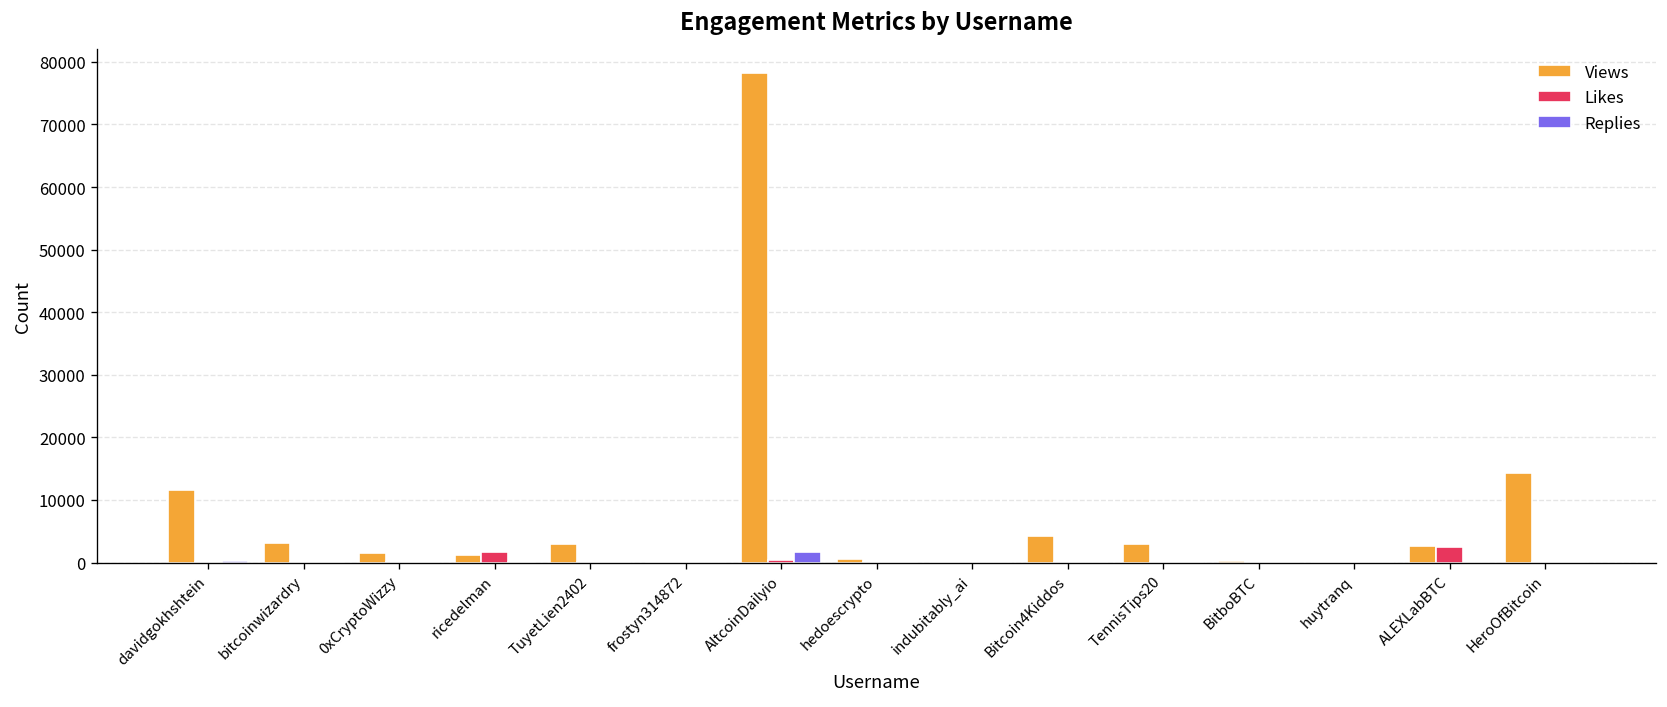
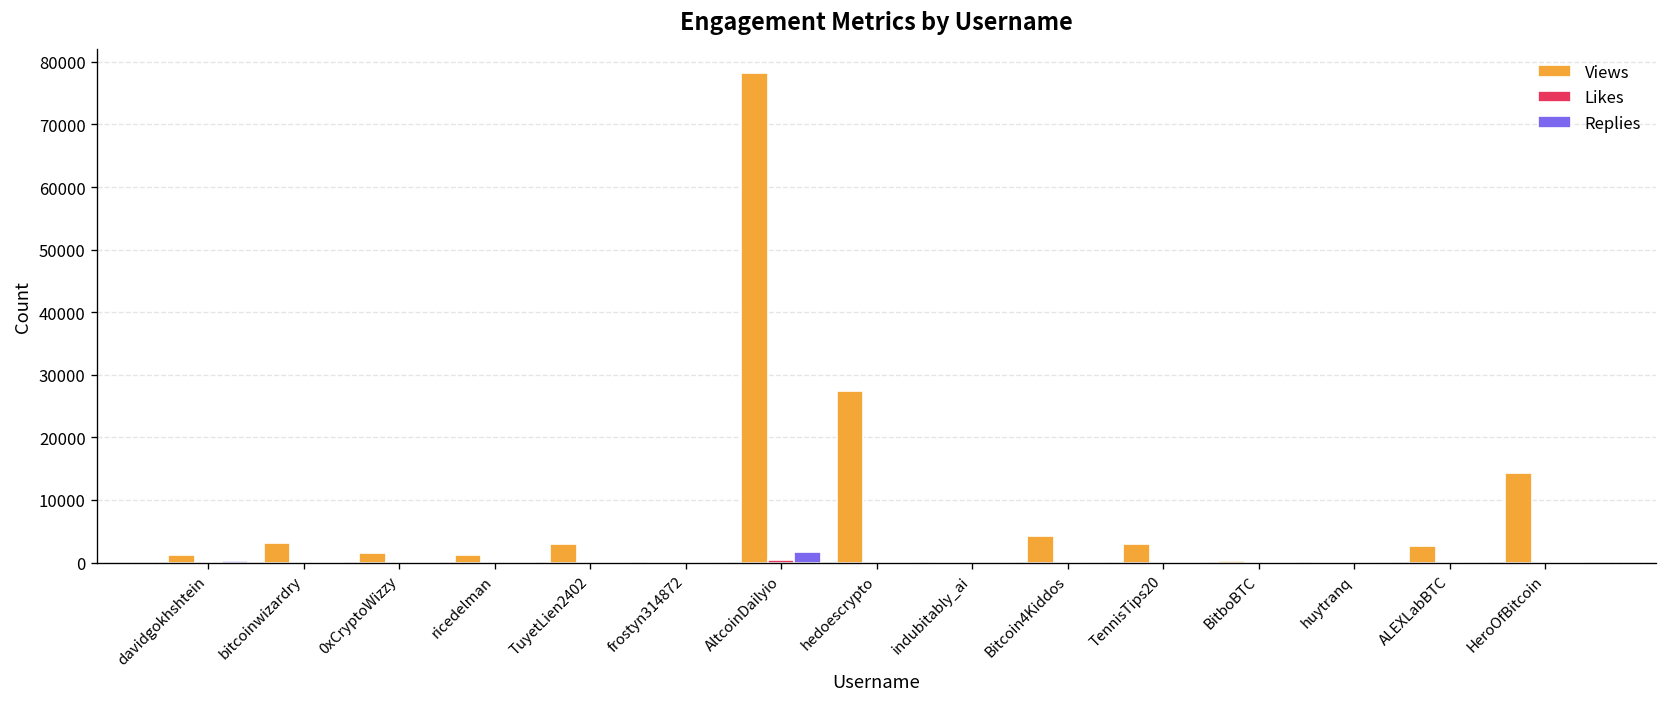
Views, davidgokhshtein: 12000 -> 1000
Likes, ricedelman: 2000 -> 0
Views, hedoescrypto: 0 -> 27000
Likes, ALEXLabBTC: 3000 -> 0
